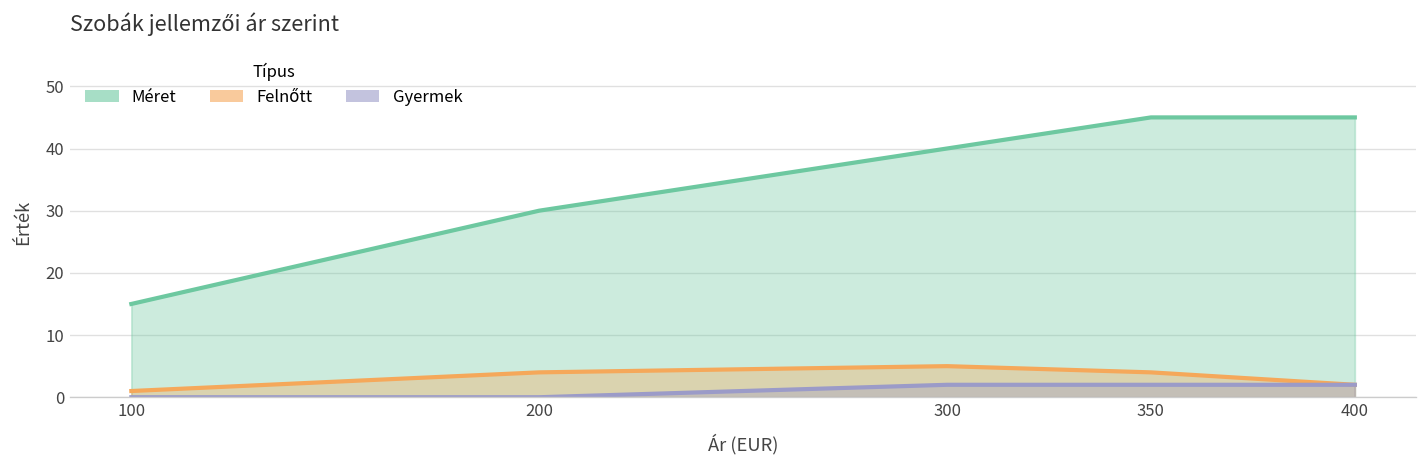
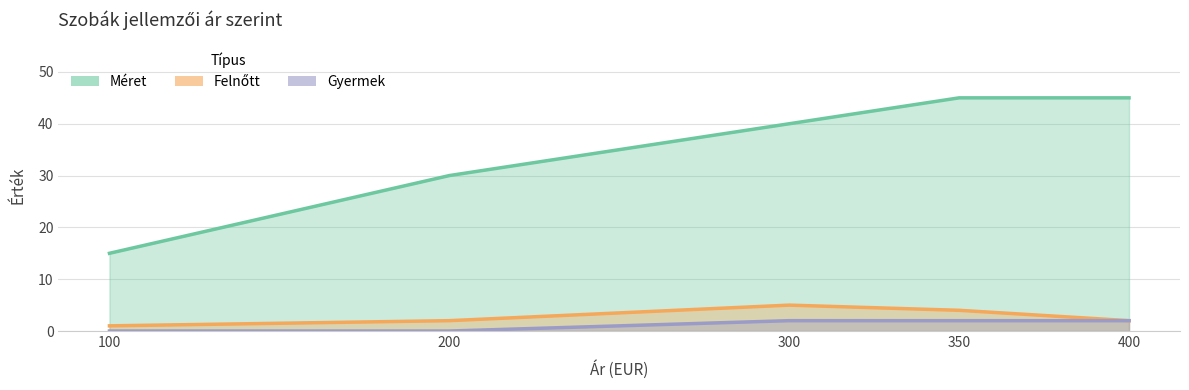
Felnőtt, 200: 4 -> 2
